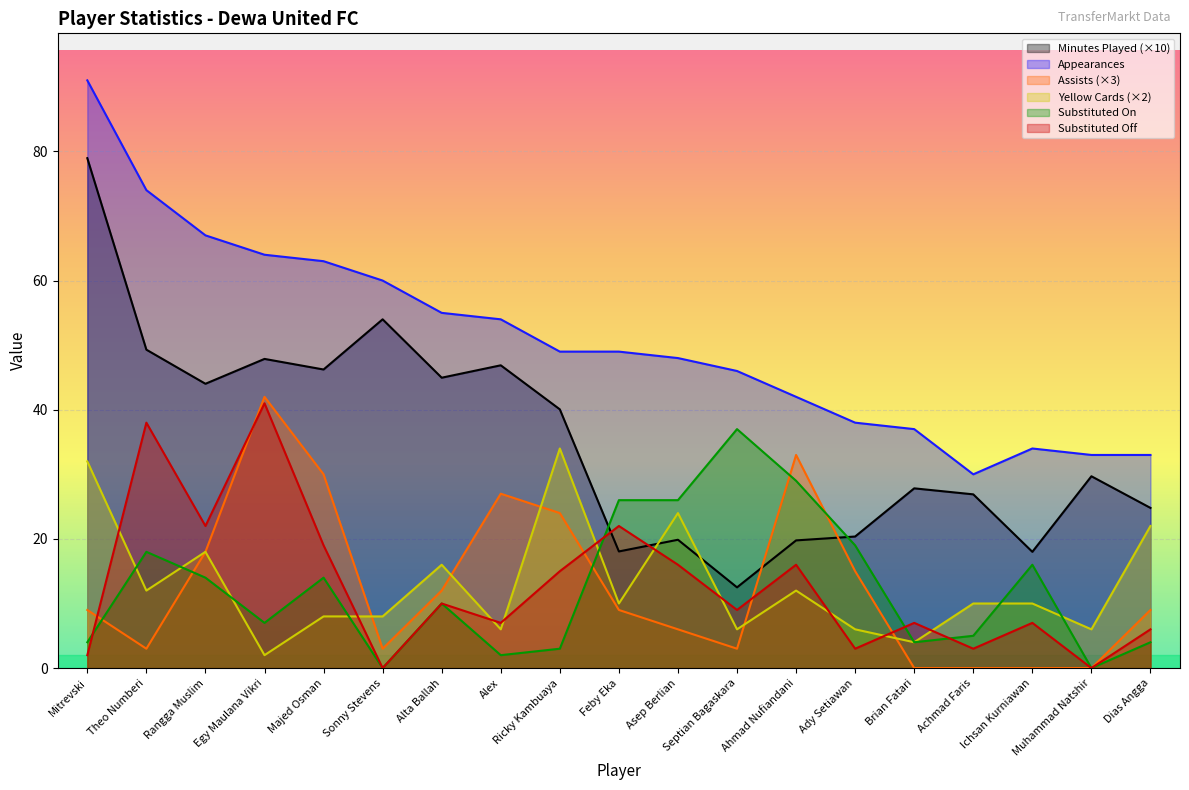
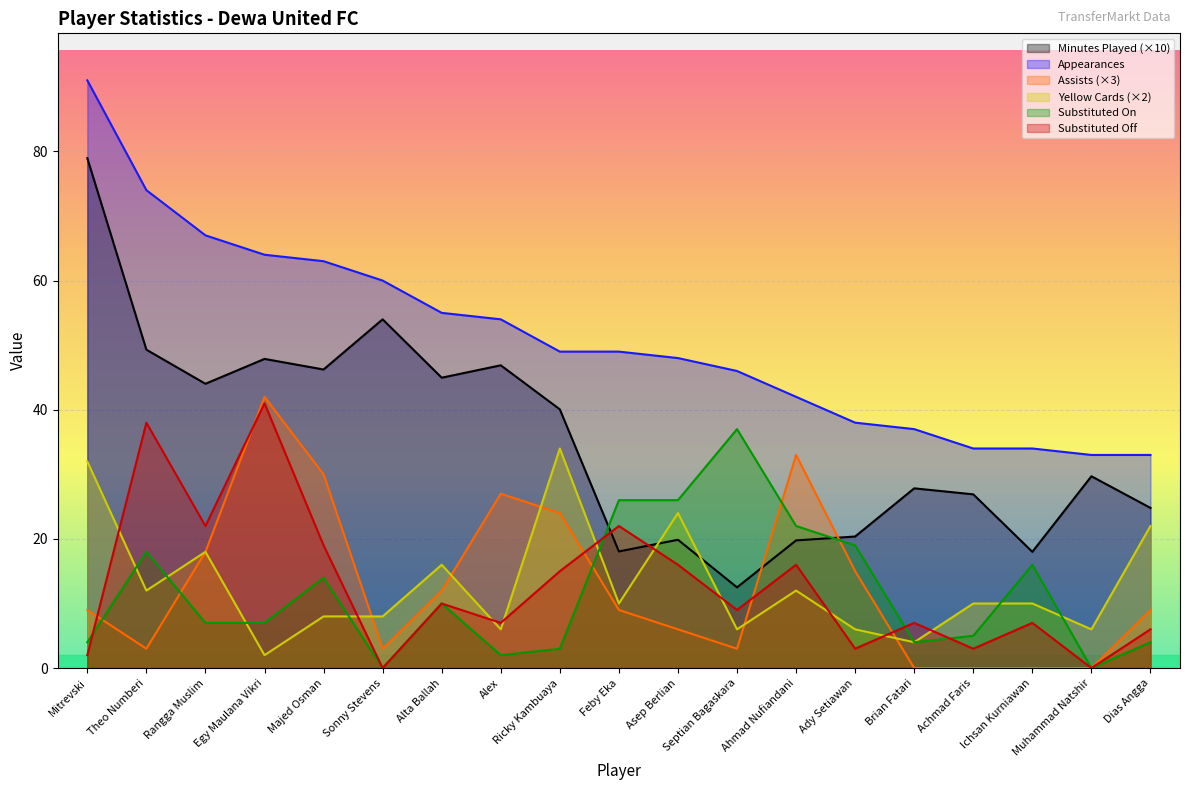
Substituted On, Rangga Muslim: 14 -> 7
Substituted On, Ahmad Nufiandani: 29 -> 22
Appearances, Achmad Faris: 30 -> 34
